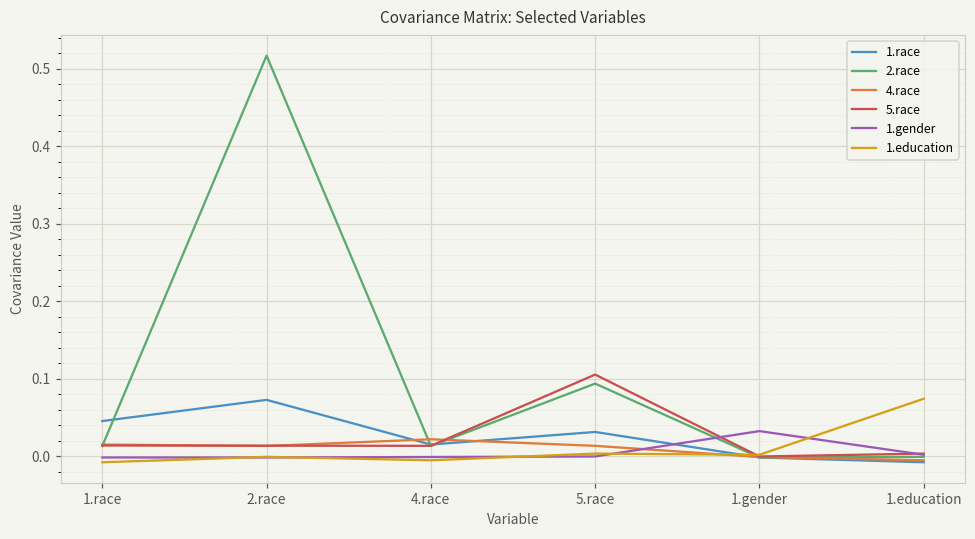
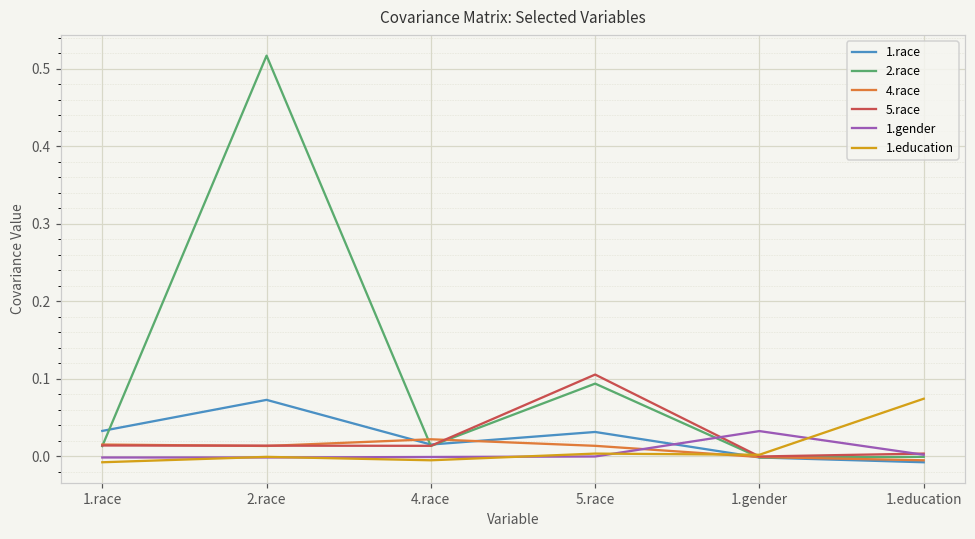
1.race, 1.race: 0.05 -> 0.03
